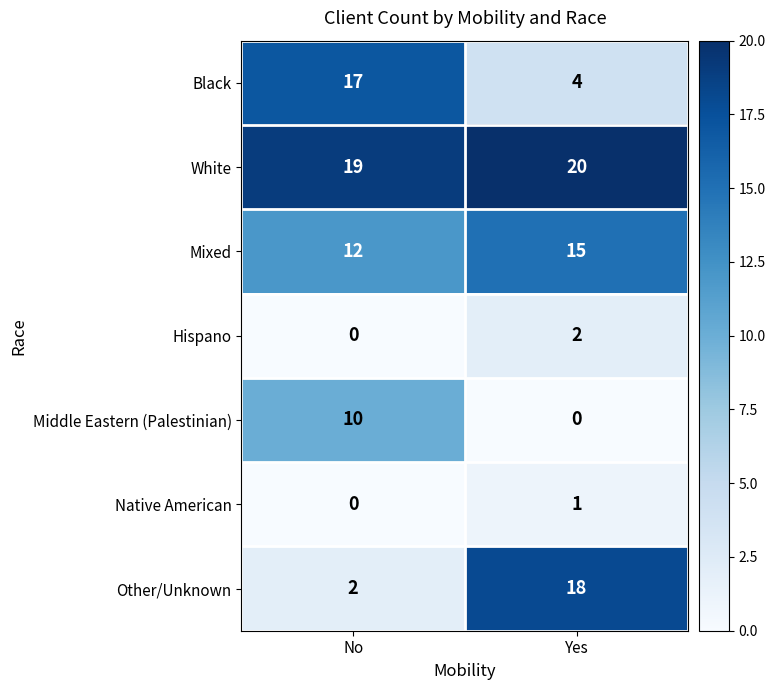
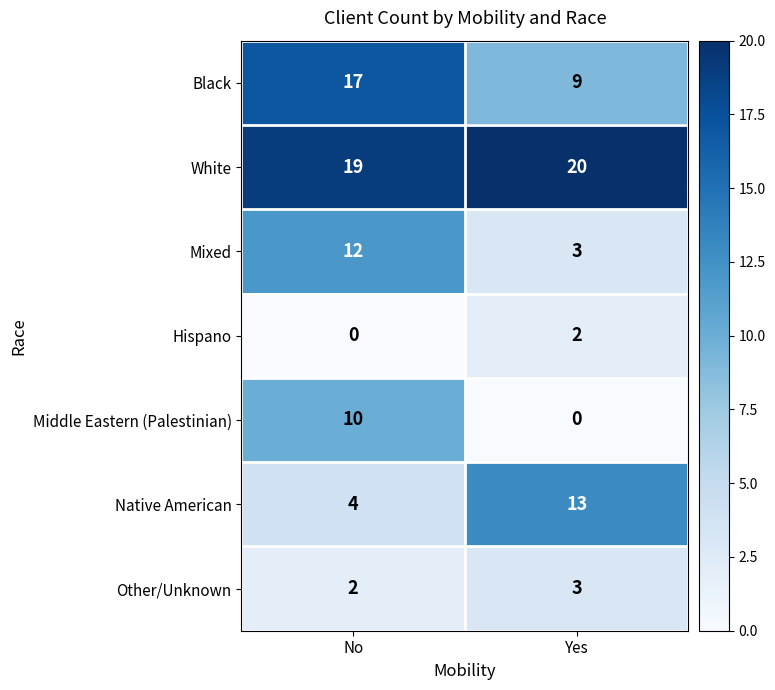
Black, Yes: 4 -> 9
Mixed, Yes: 15 -> 3
Native American, No: 0 -> 4
Native American, Yes: 1 -> 13
Other/Unknown, Yes: 18 -> 3
